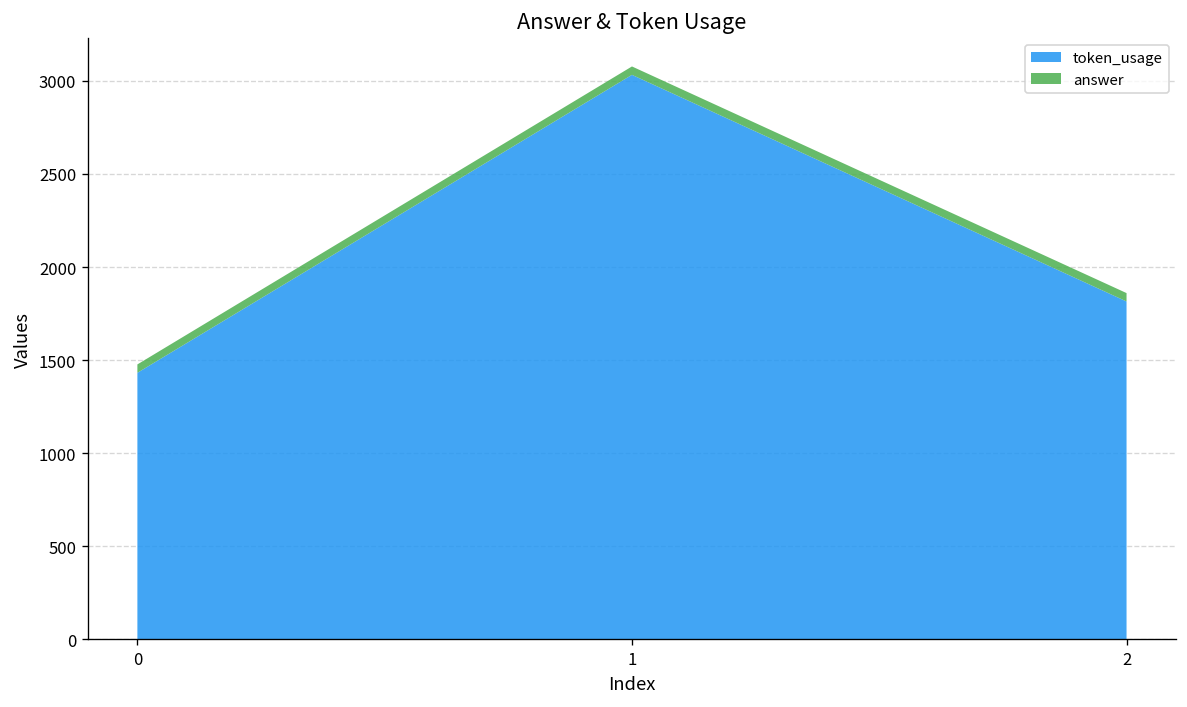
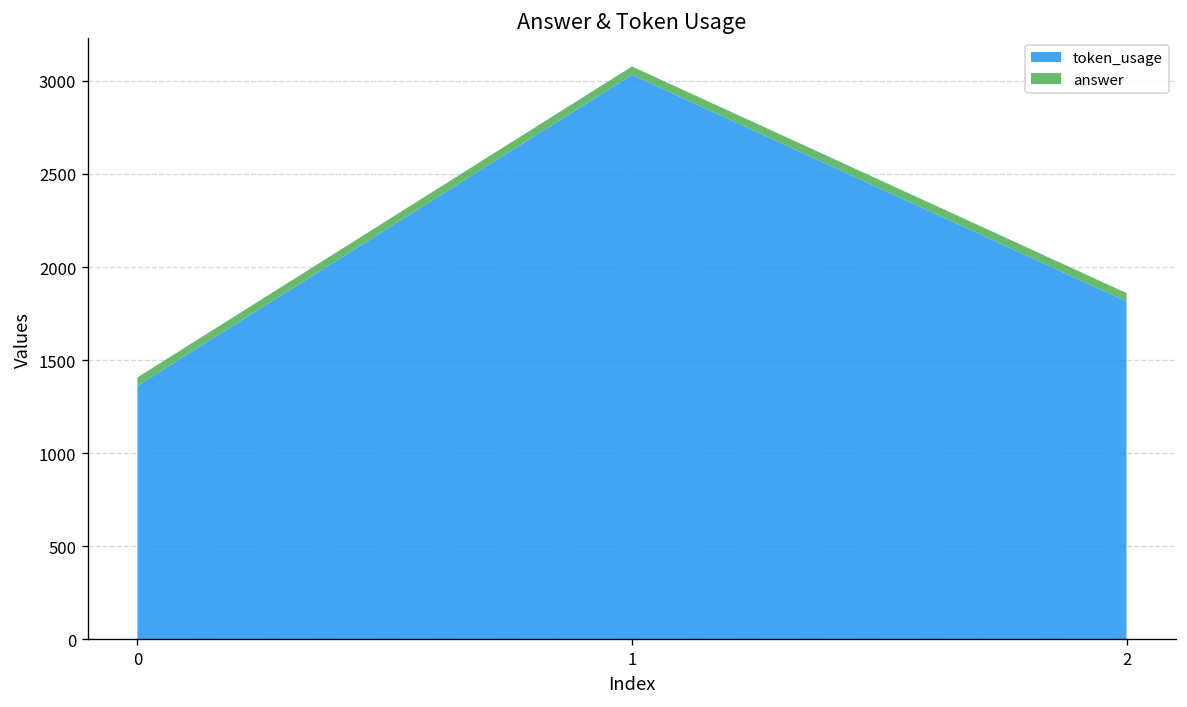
token_usage, 0: 1430 -> 1360
